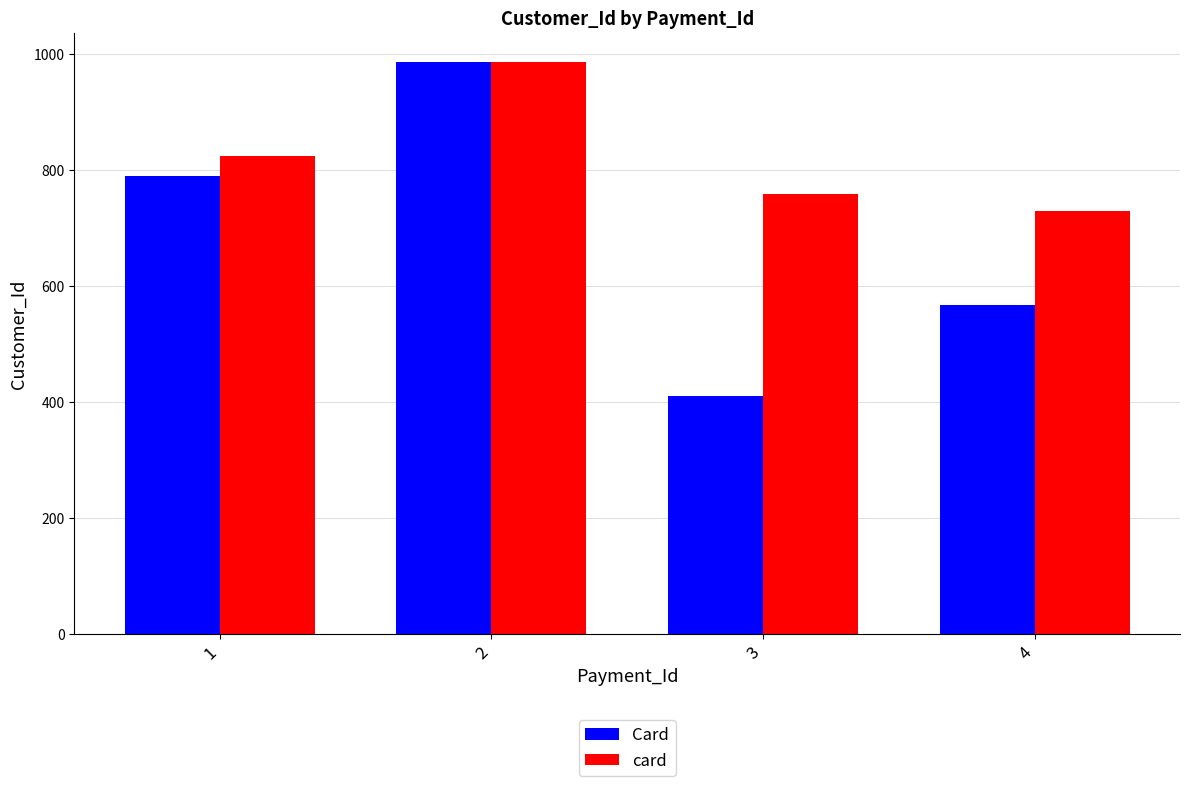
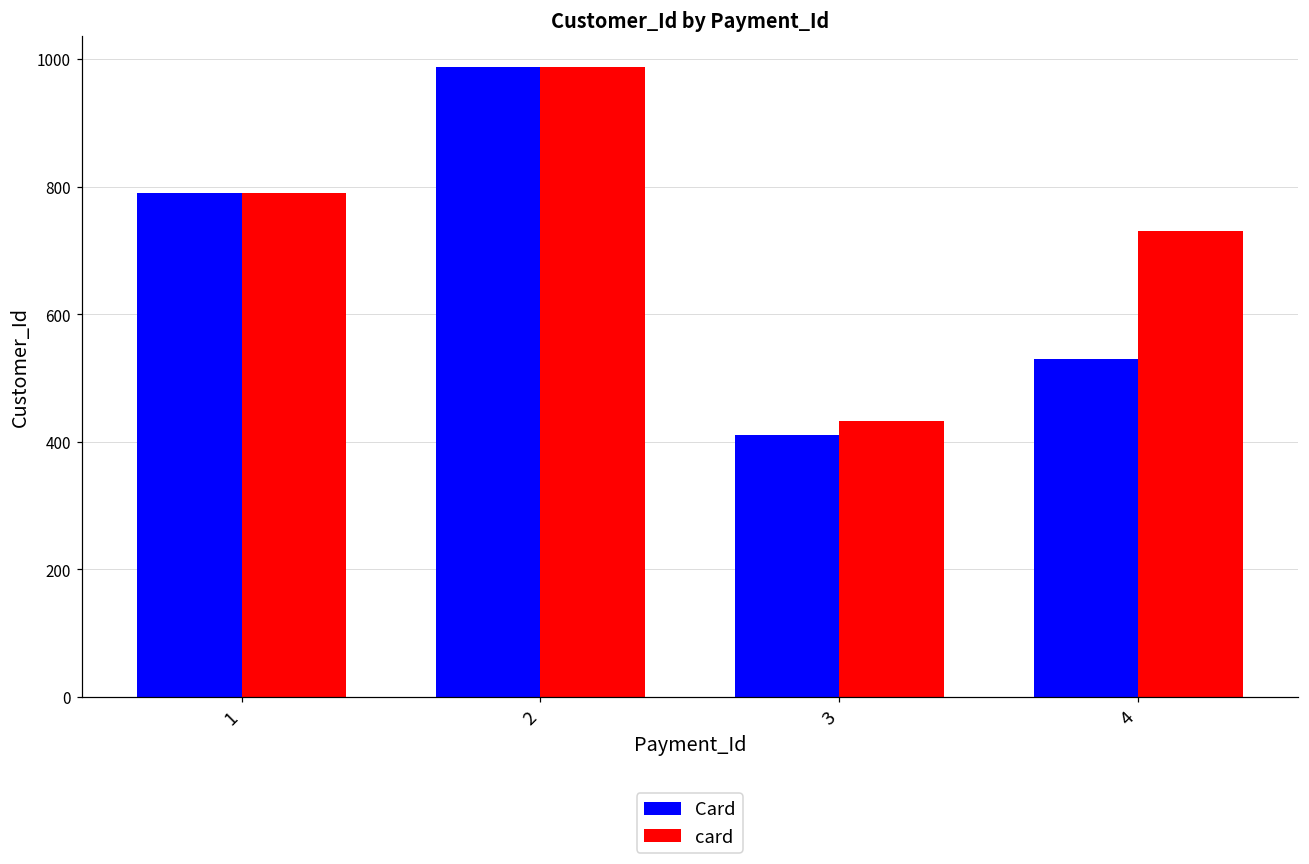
card, 1: 830 -> 790
card, 3: 760 -> 430
Card, 4: 570 -> 530
